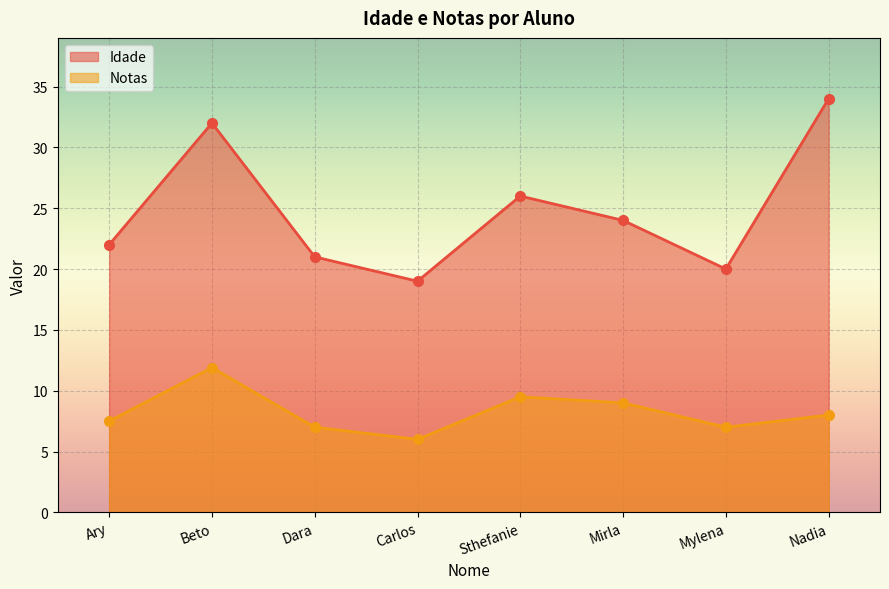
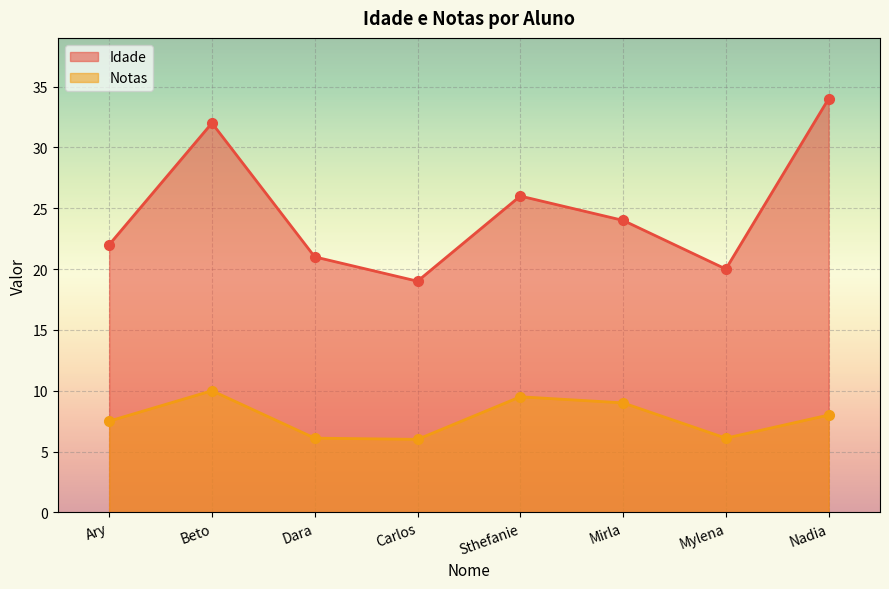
Notas, Beto: 11.9 -> 10.0
Notas, Dara: 7.0 -> 6.1
Notas, Mylena: 7.0 -> 6.1
